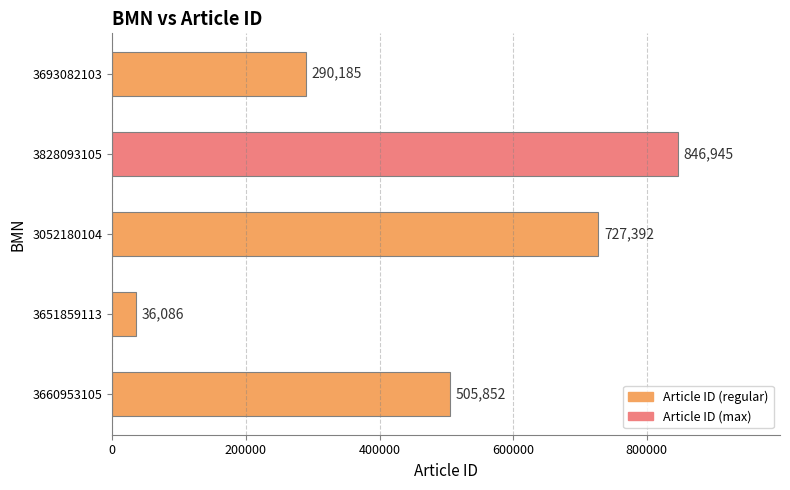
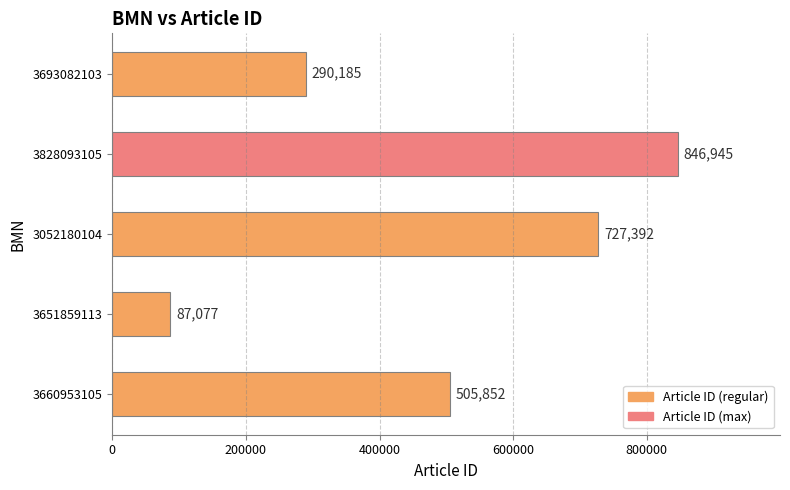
3651859113: 36,086 -> 87,077
